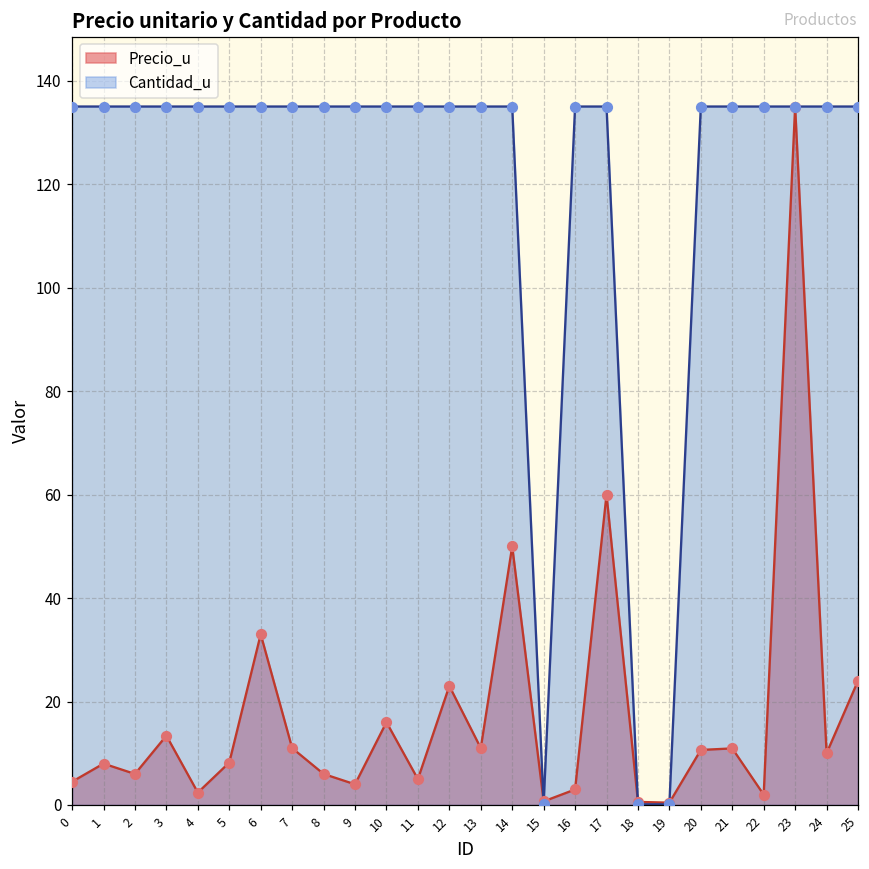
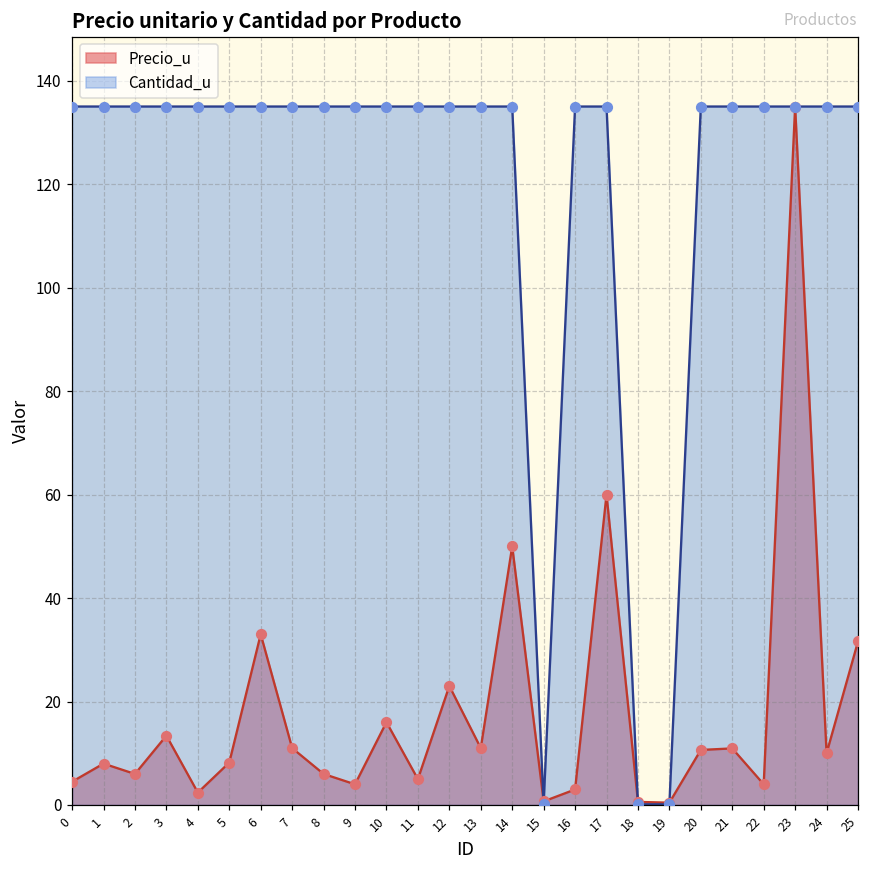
Precio_u, 22: 2 -> 4
Precio_u, 25: 24 -> 32
